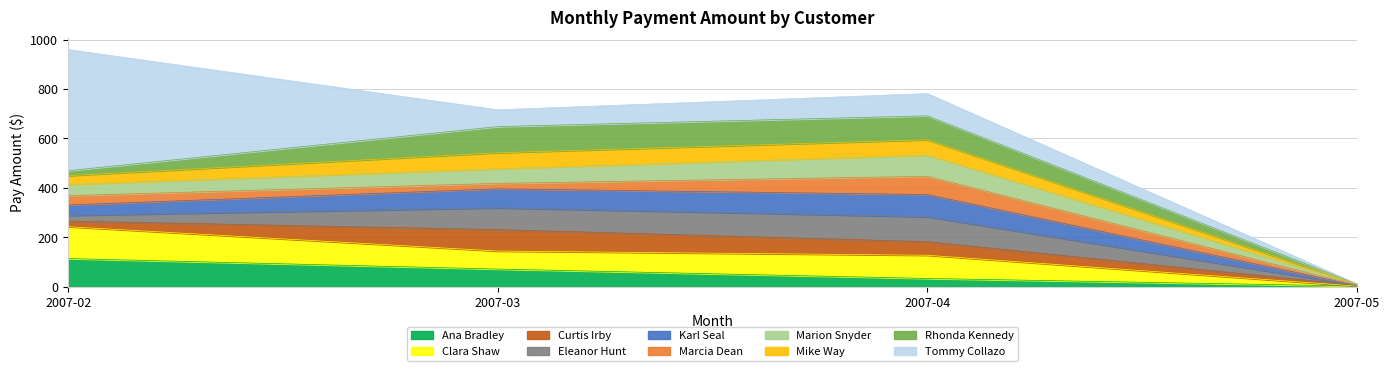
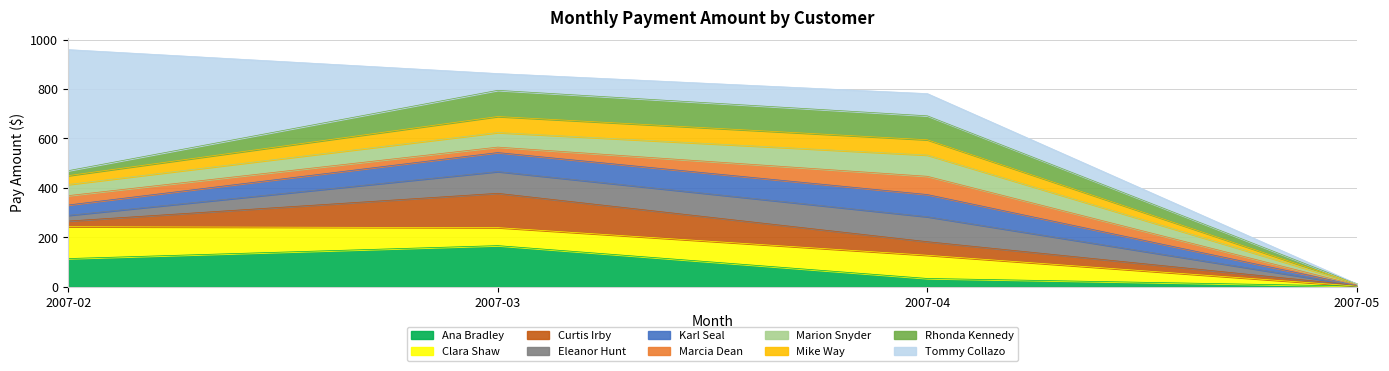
Ana Bradley, 2007-03: 70 -> 170
Curtis Irby, 2007-03: 90 -> 140
